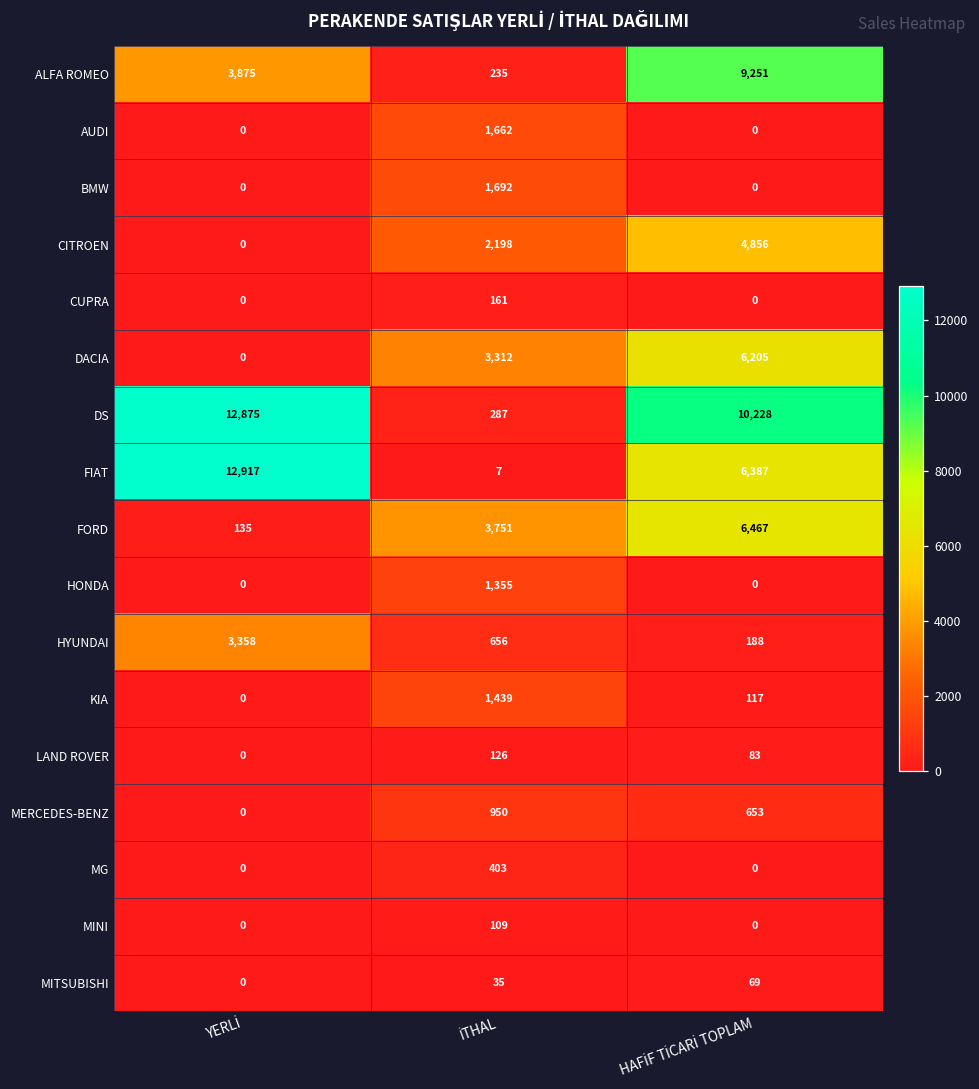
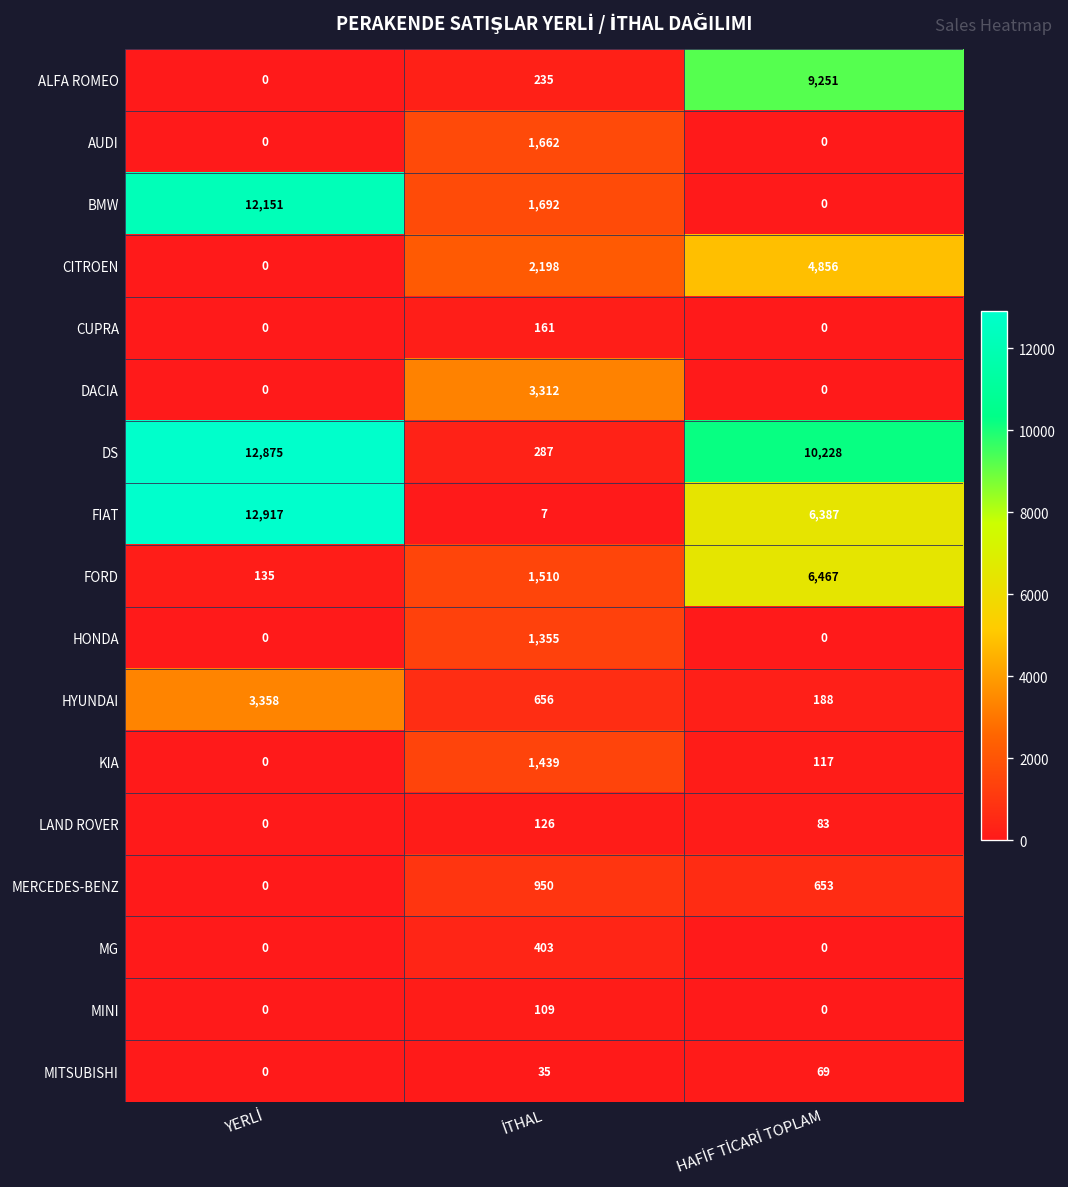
ALFA ROMEO, YERLİ: 3,875 -> 0
BMW, YERLİ: 0 -> 12,151
DACIA, HAFİF TİCARİ TOPLAM: 6,205 -> 0
FORD, İTHAL: 3,751 -> 1,510
